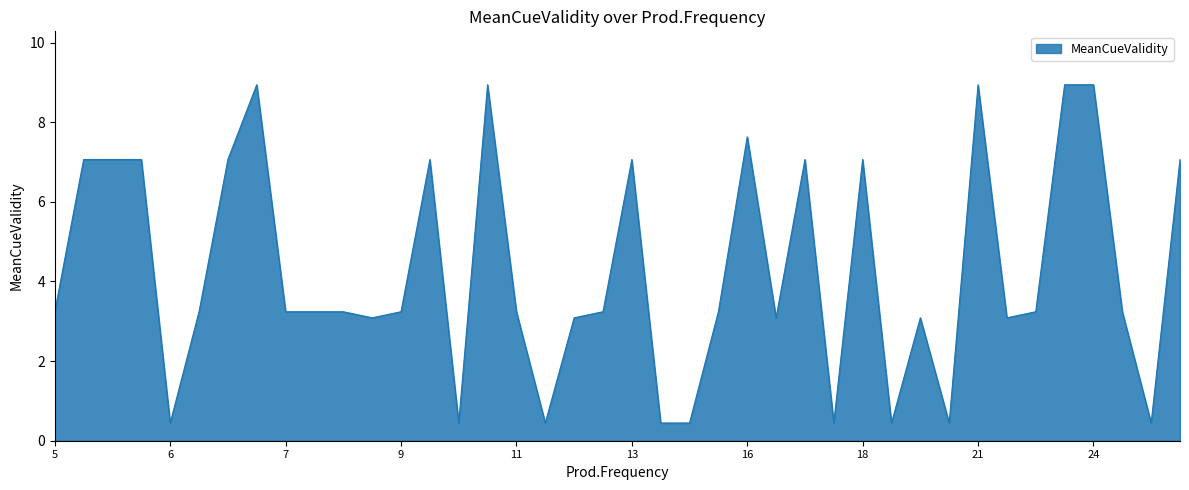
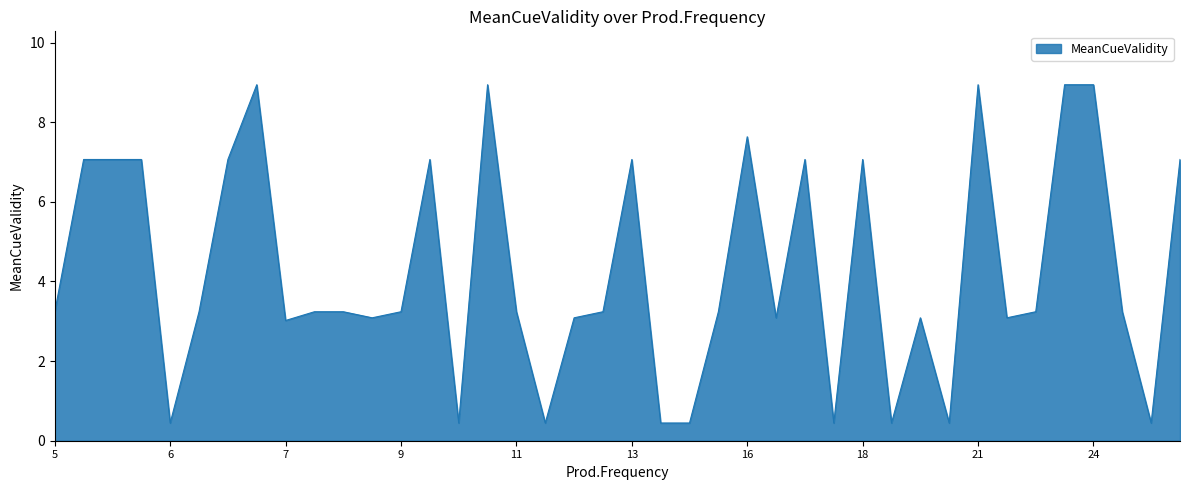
7: 3.2 -> 3.0
